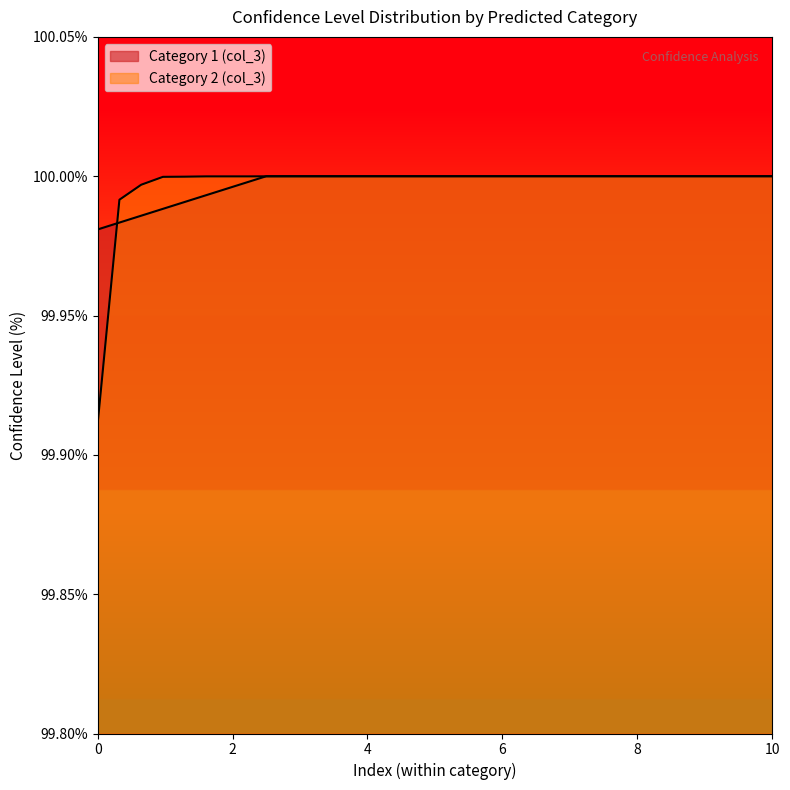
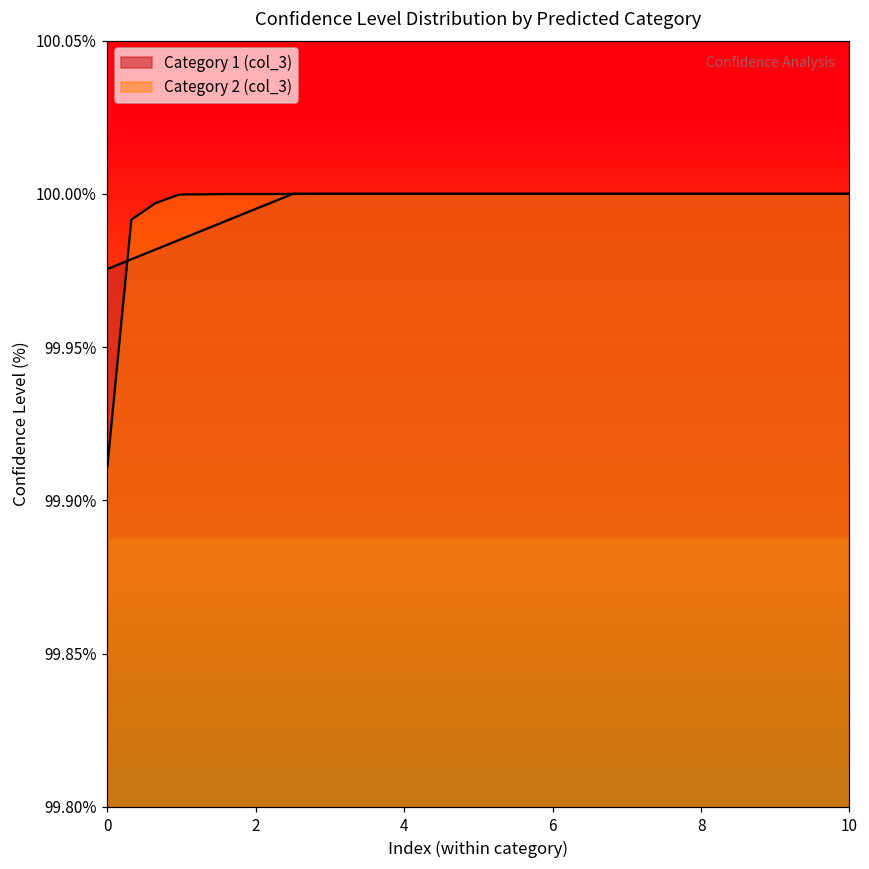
Category 1 (col_3), 0: 99.981% -> 99.975%
